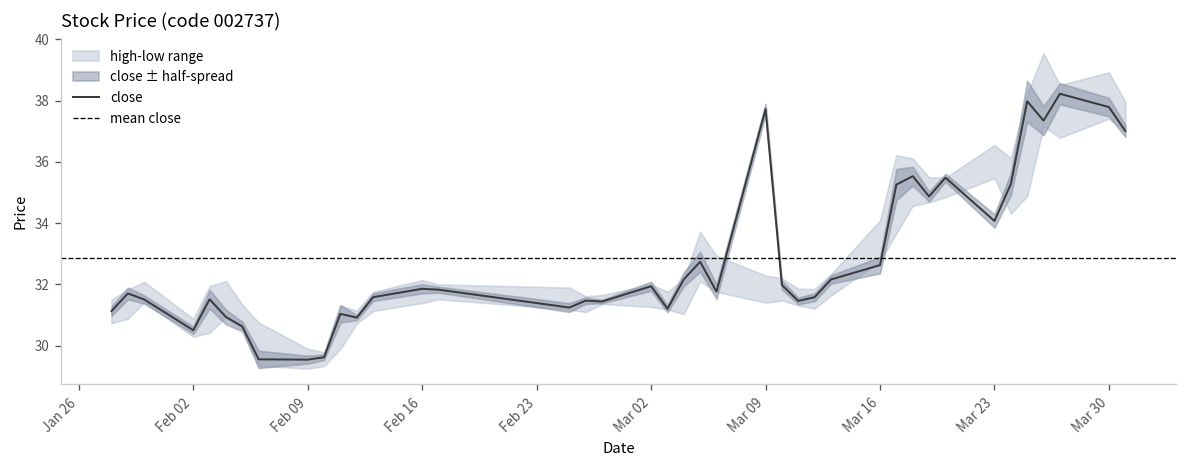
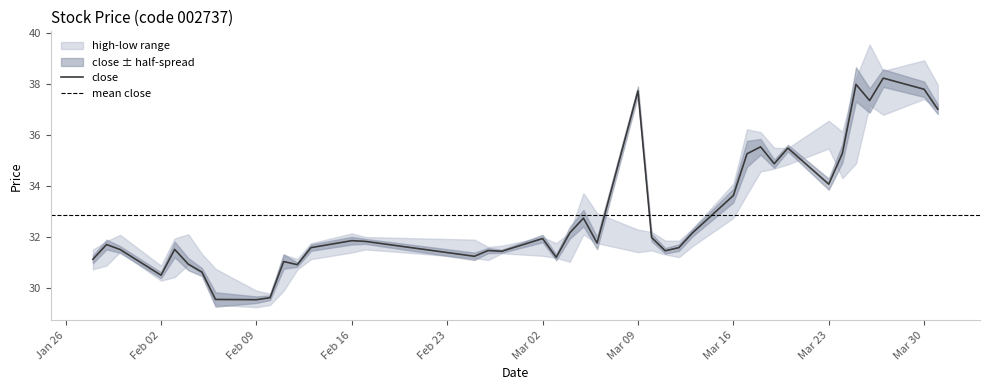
close, Mar 16: 32.6 -> 33.6
